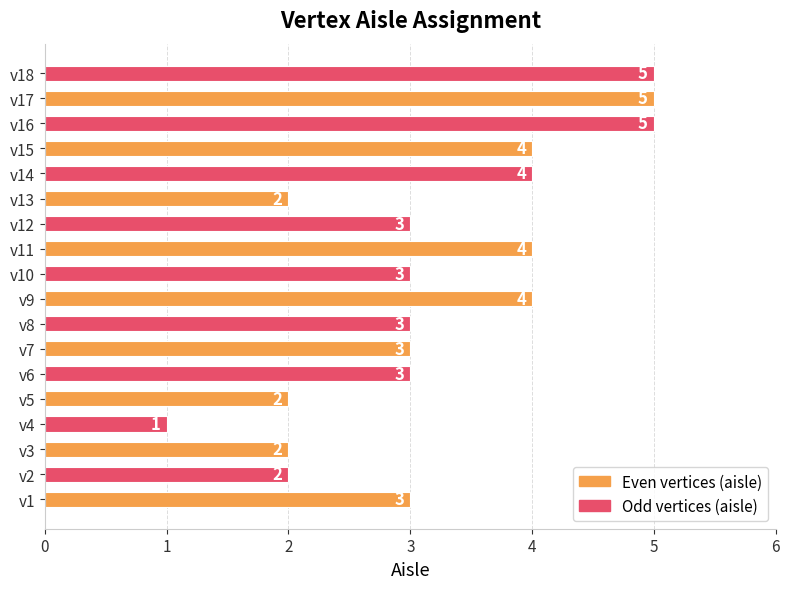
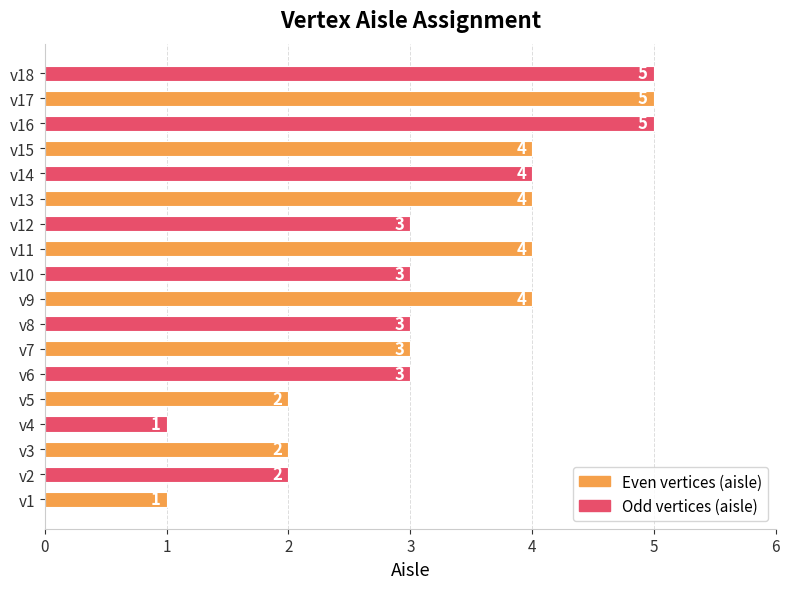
v13: 2 -> 4
v1: 3 -> 1
